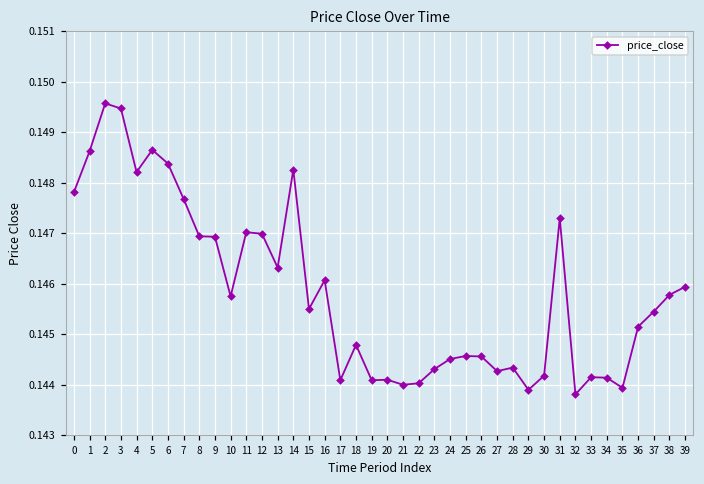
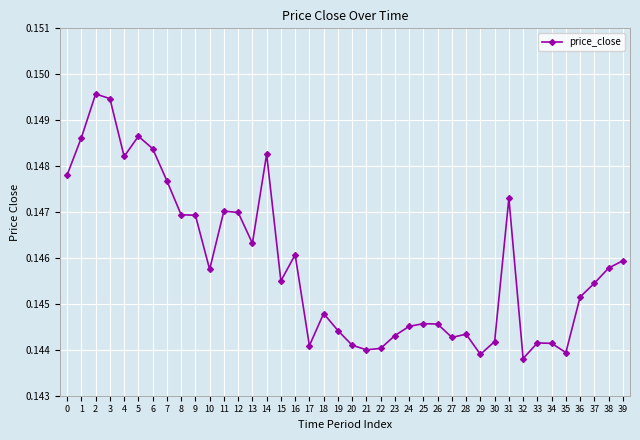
19: 0.1441 -> 0.1444
